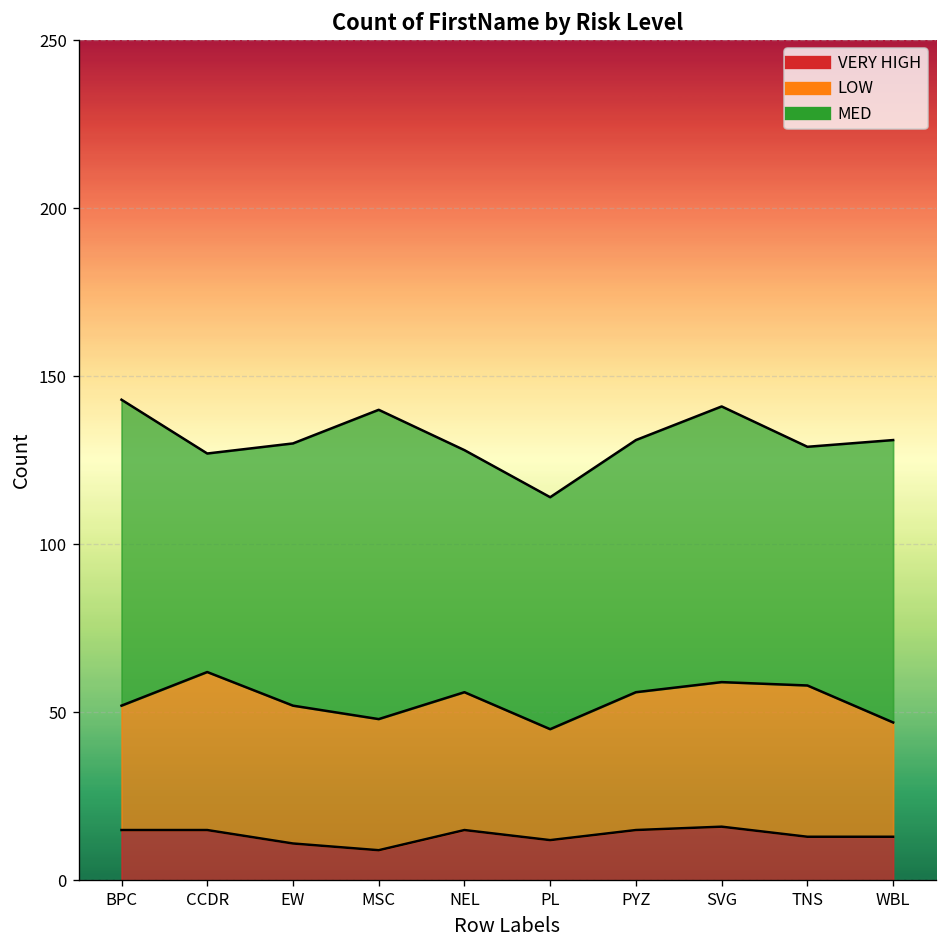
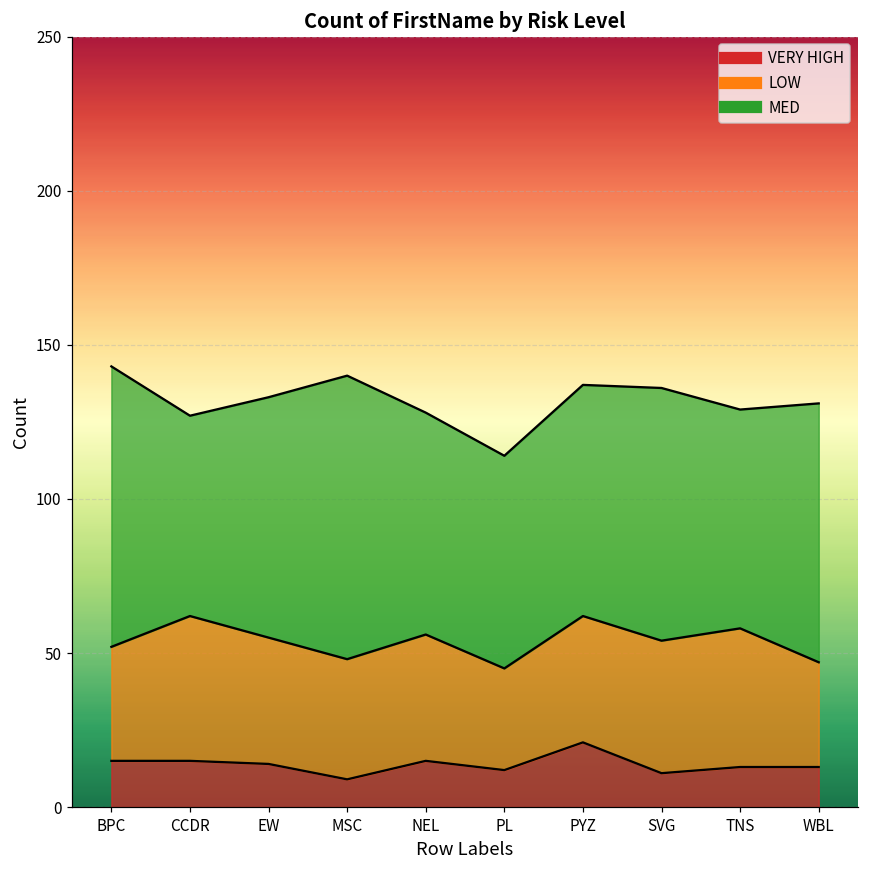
VERY HIGH, EW: 11 -> 14
VERY HIGH, PYZ: 15 -> 21
VERY HIGH, SVG: 16 -> 11
